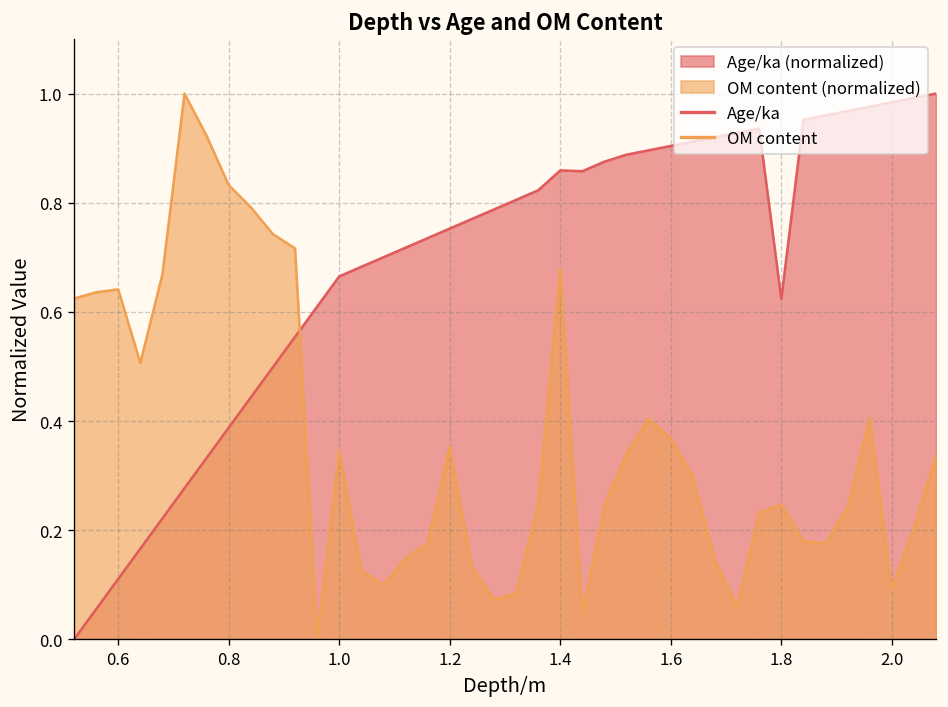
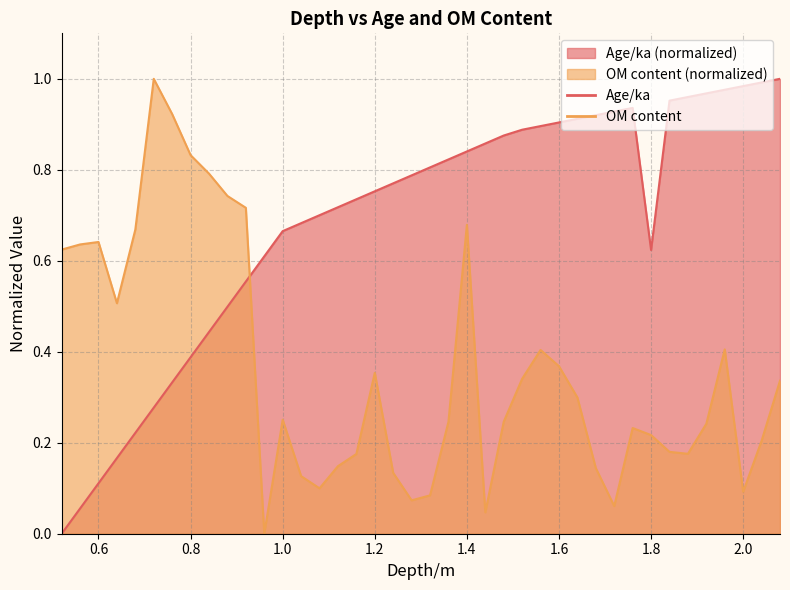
OM content (normalized), 1.0: 0.35 -> 0.25
Age/ka (normalized), 1.4: 0.86 -> 0.84
OM content (normalized), 1.8: 0.25 -> 0.22
